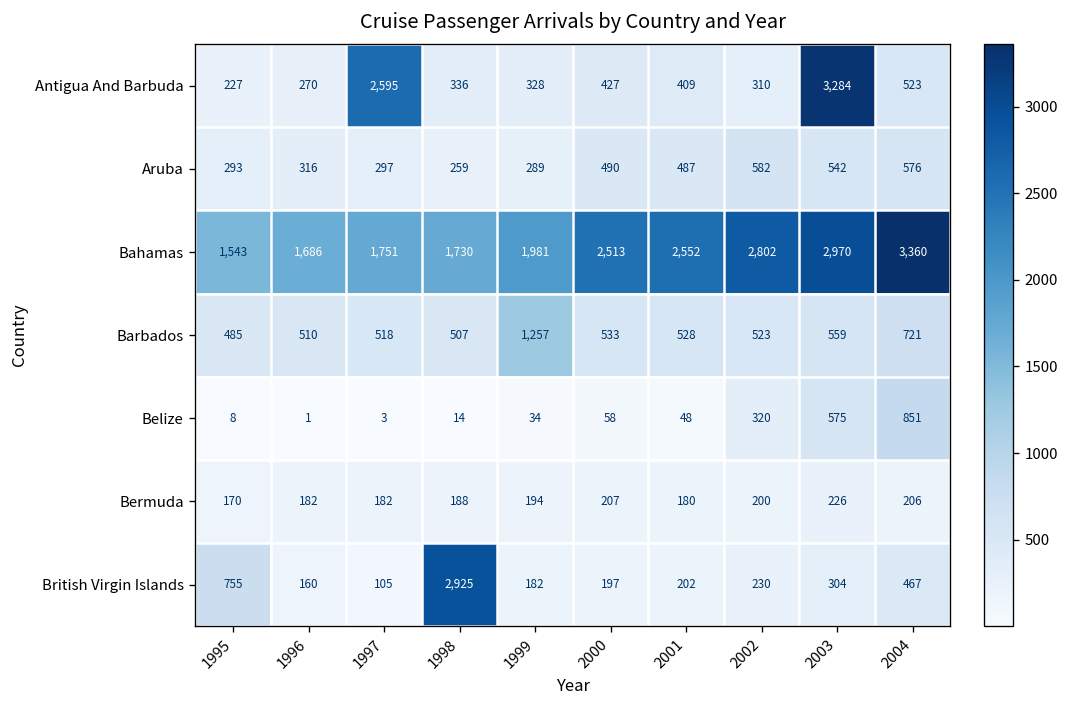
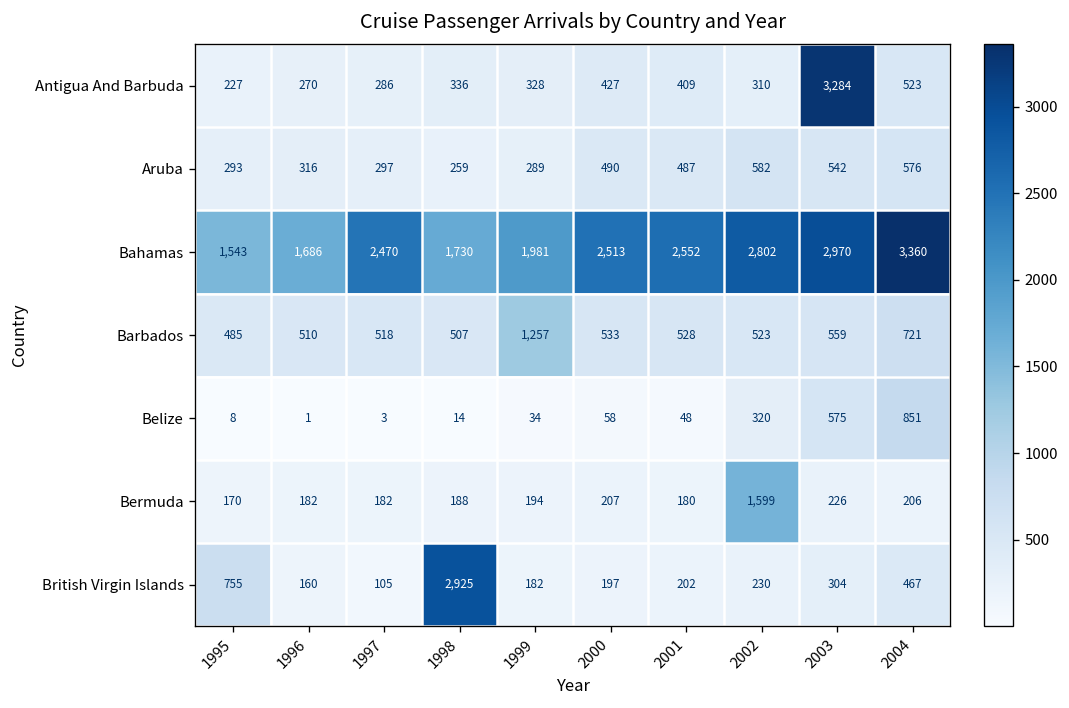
Antigua And Barbuda, 1997: 2,595 -> 286
Bahamas, 1997: 1,751 -> 2,470
Bermuda, 2002: 200 -> 1,599
